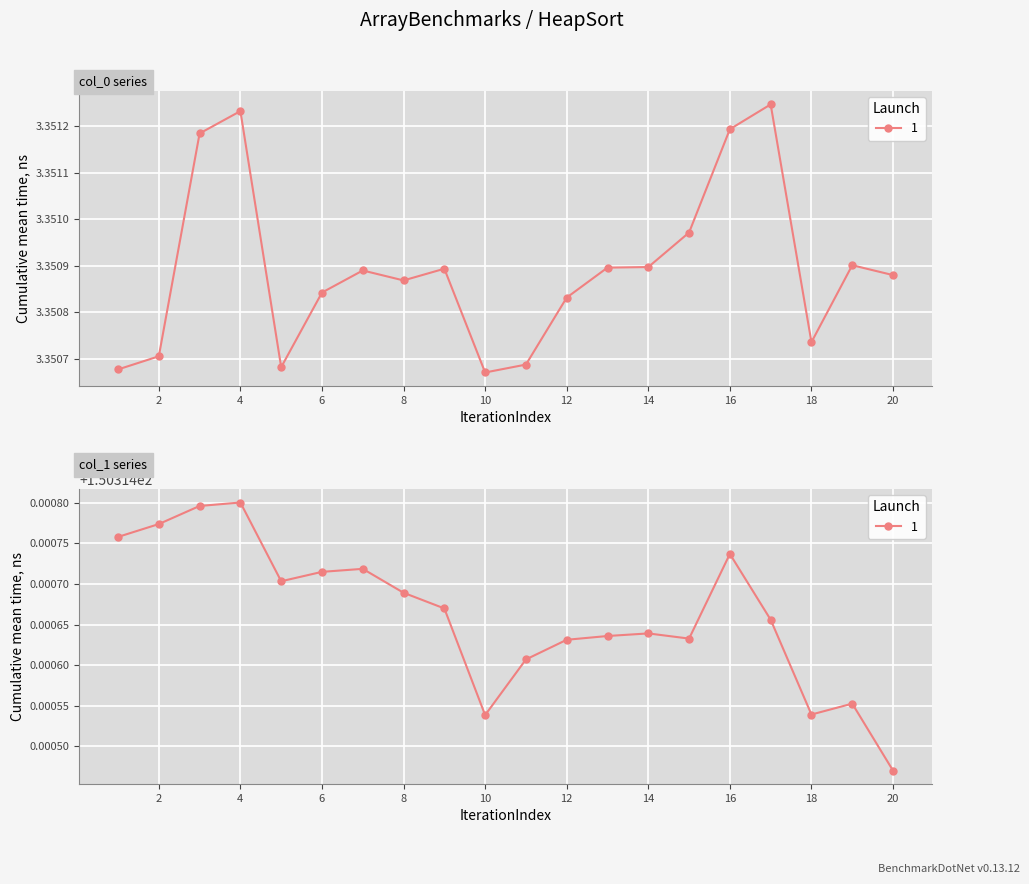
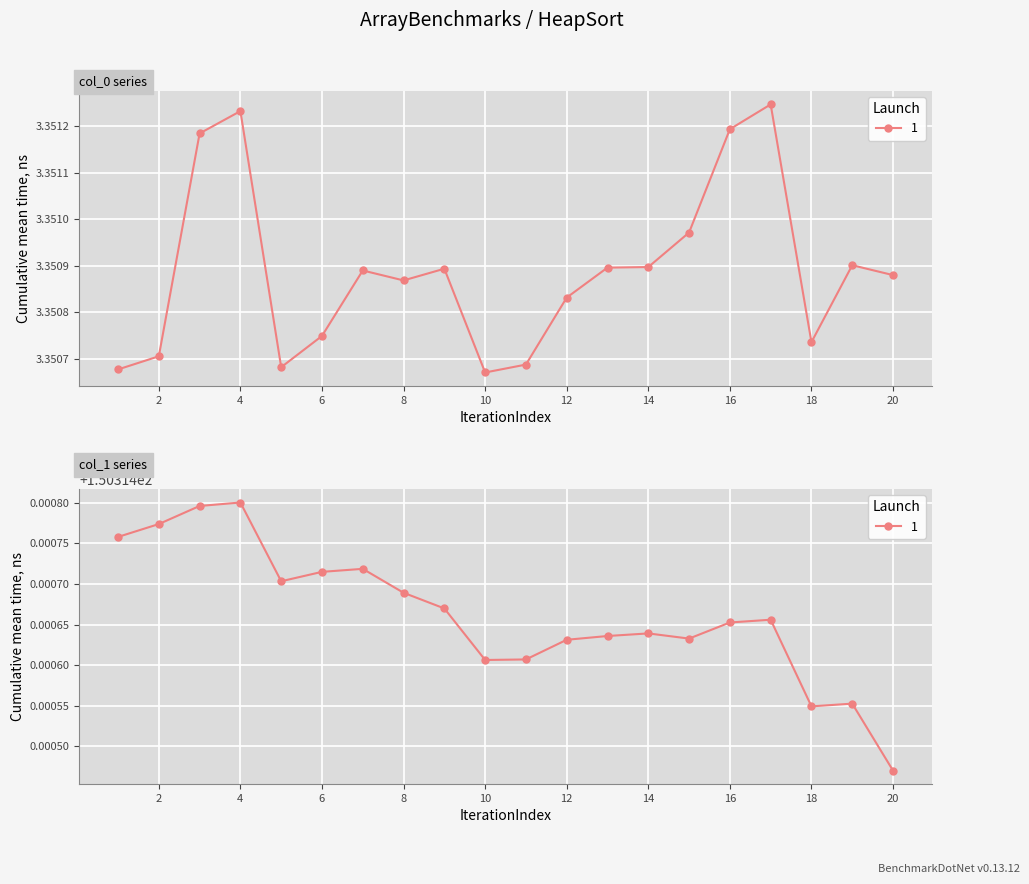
col_0 series, 6: 3.35084 -> 3.35075
col_1 series, 10: 150.31454 -> 150.31461
col_1 series, 16: 150.31474 -> 150.31465
col_1 series, 18: 150.31454 -> 150.31455
